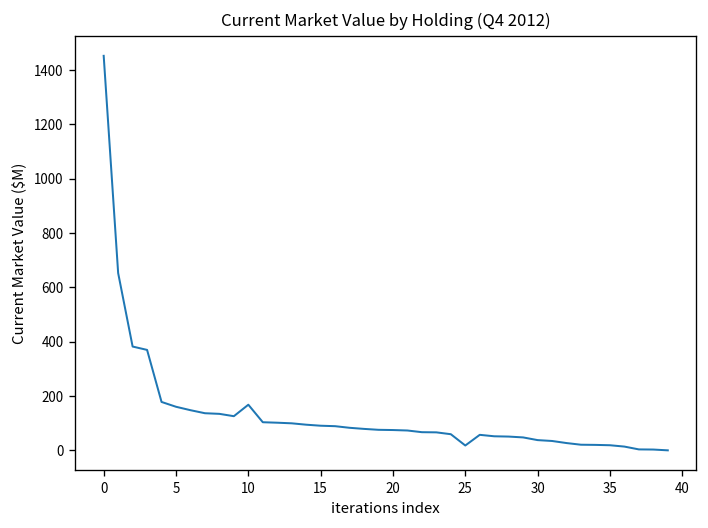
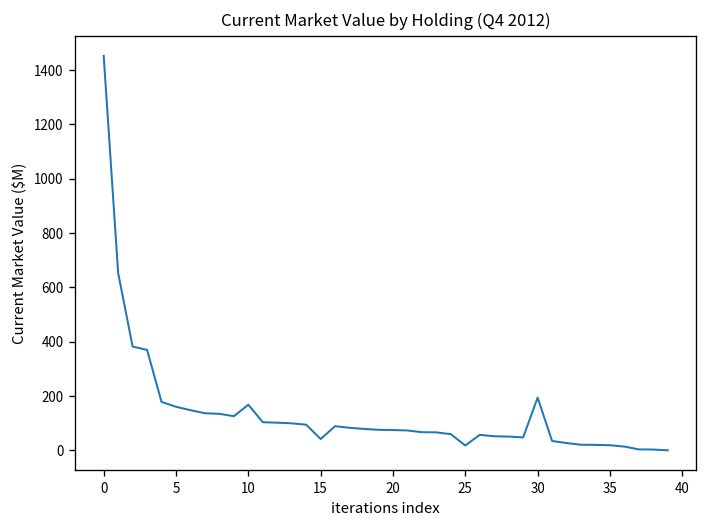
15: 90 -> 40
30: 40 -> 190
